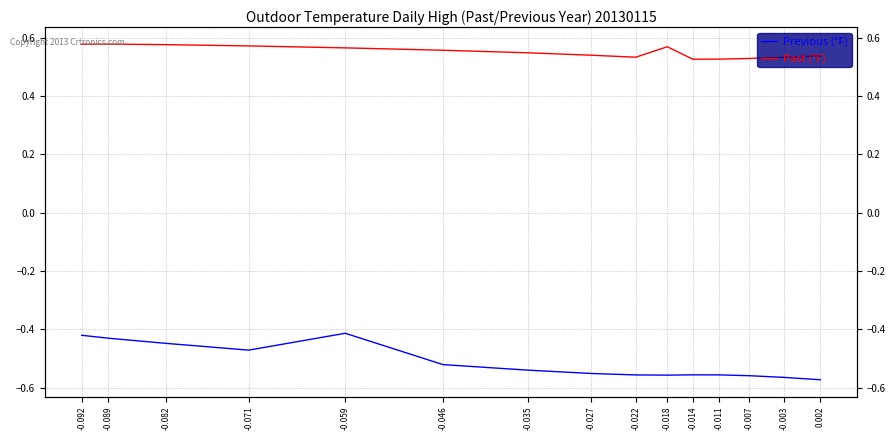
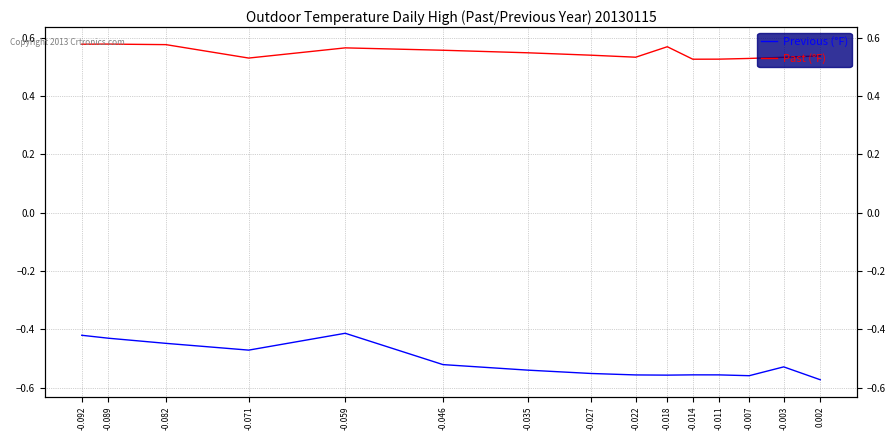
Past (°F), -0.071: 0.57 -> 0.53
Previous (°F), -0.003: -0.57 -> -0.53
